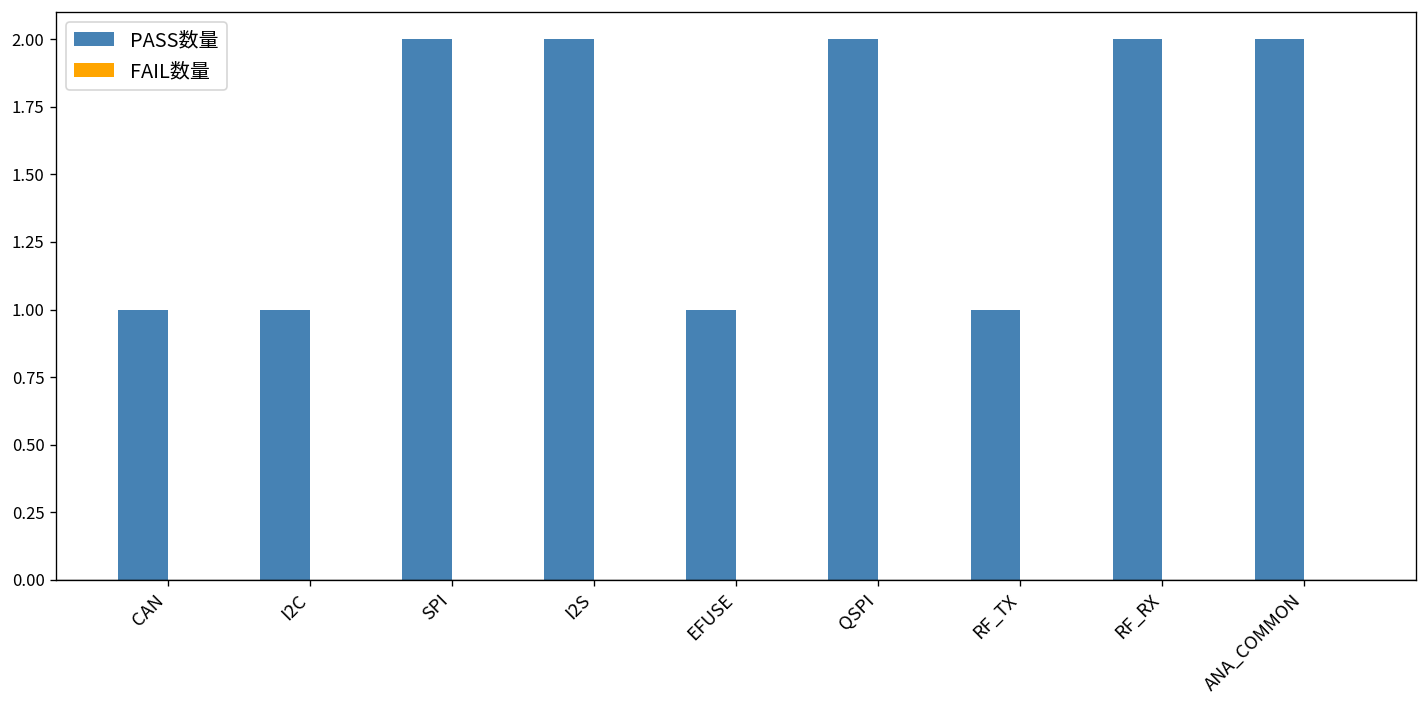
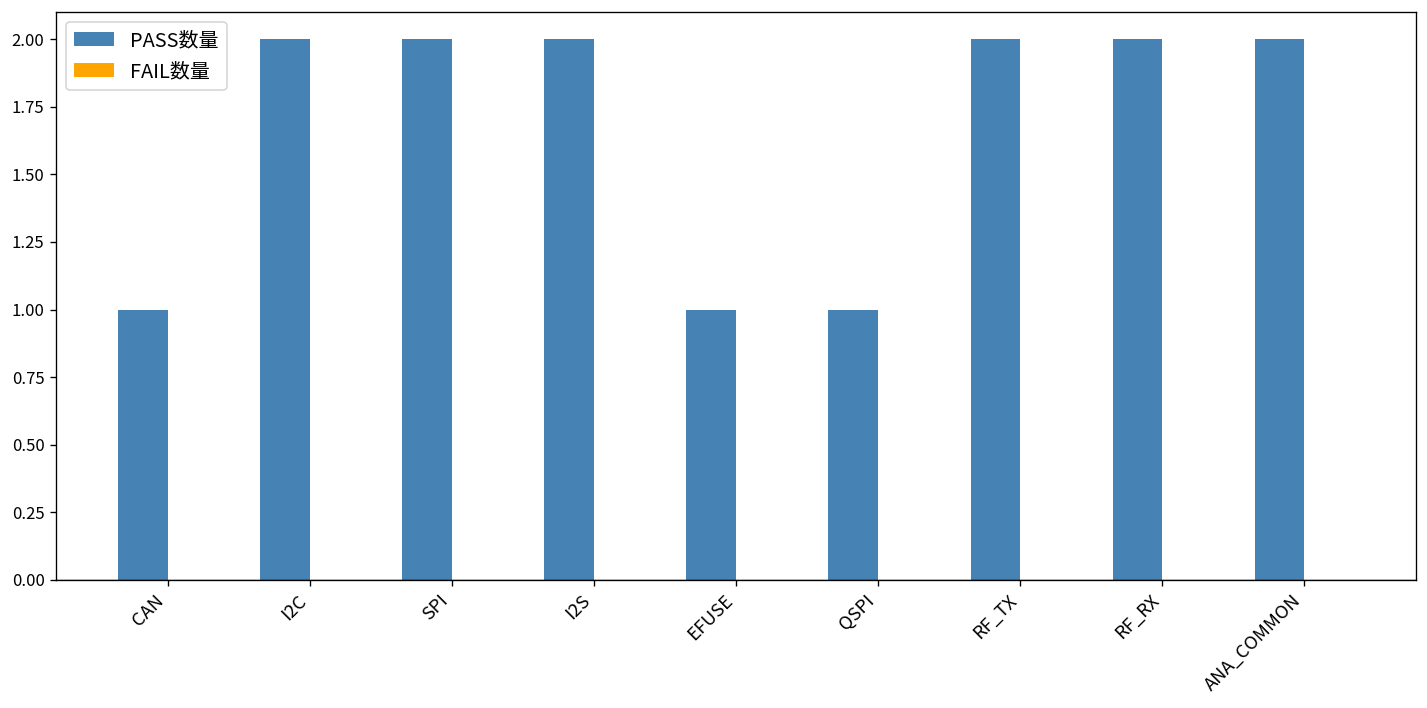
PASS数量, I2C: 1 -> 2
PASS数量, QSPI: 2 -> 1
PASS数量, RF_TX: 1 -> 2
